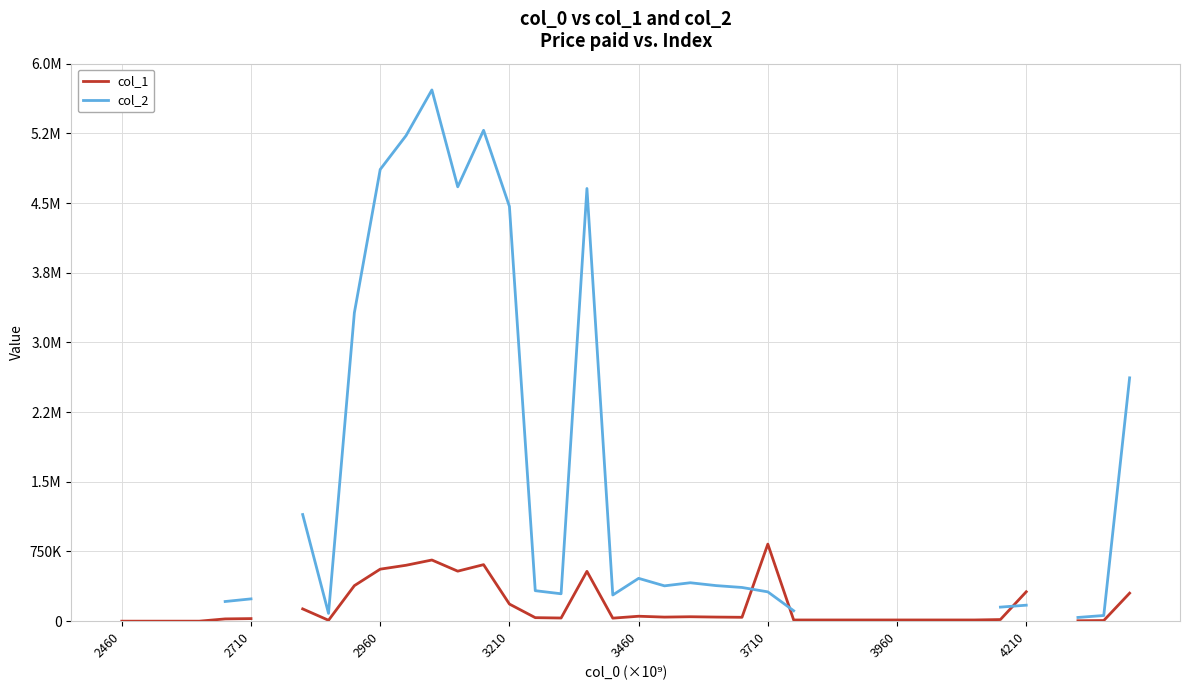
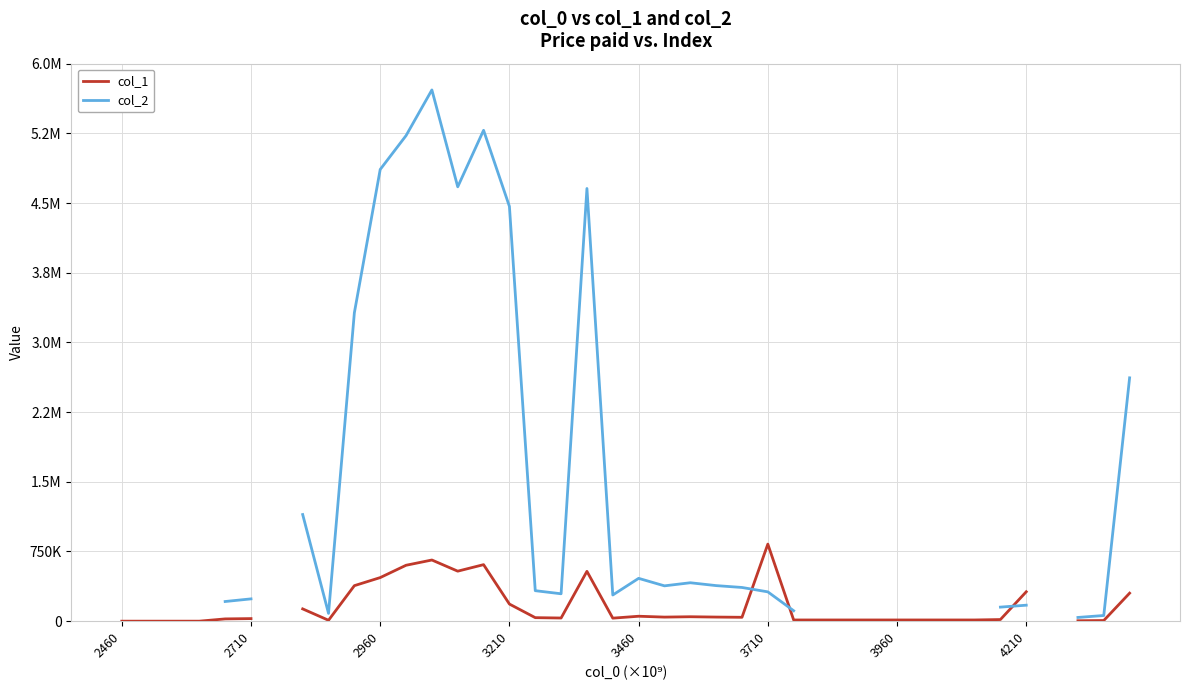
col_1, 2960: 600000 -> 500000
